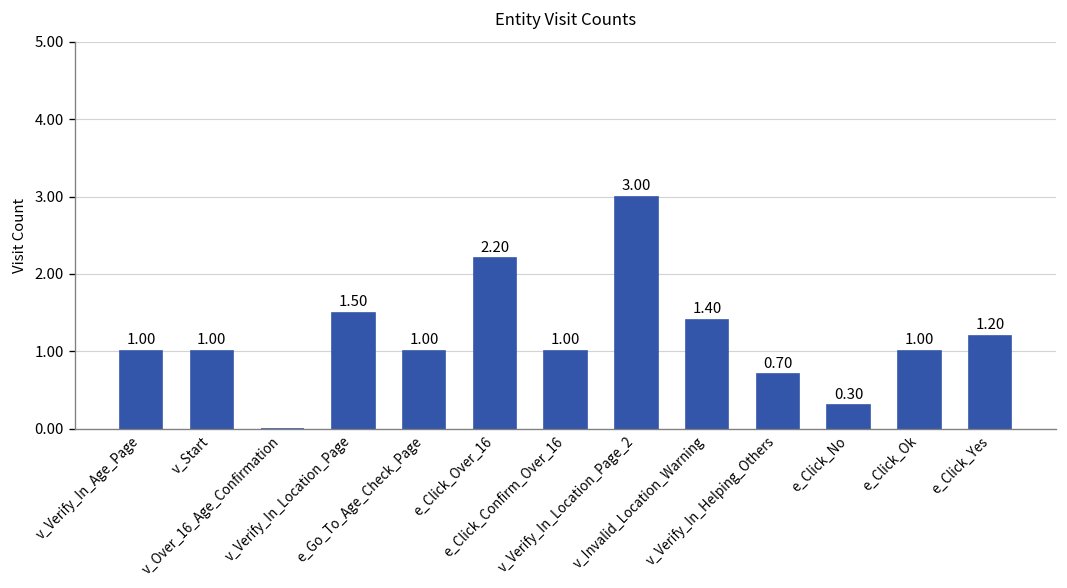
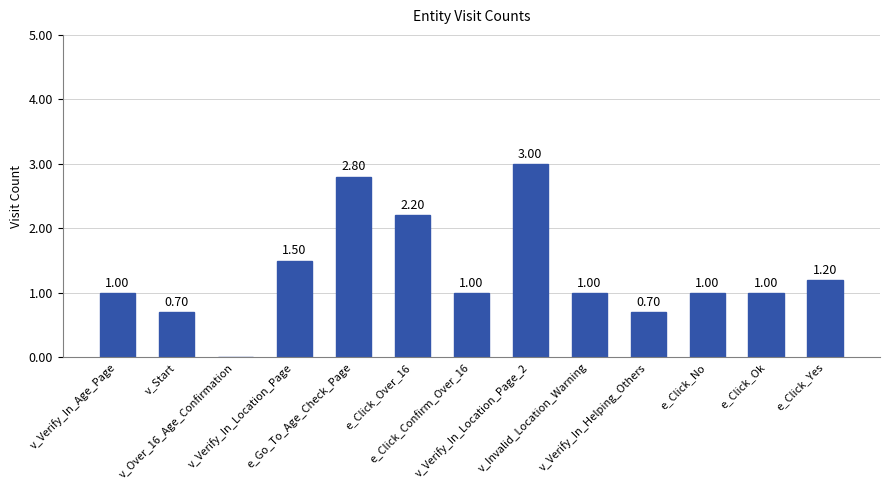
v_Start: 1.00 -> 0.70
e_Go_To_Age_Check_Page: 1.00 -> 2.80
v_Invalid_Location_Warning: 1.40 -> 1.00
e_Click_No: 0.30 -> 1.00
